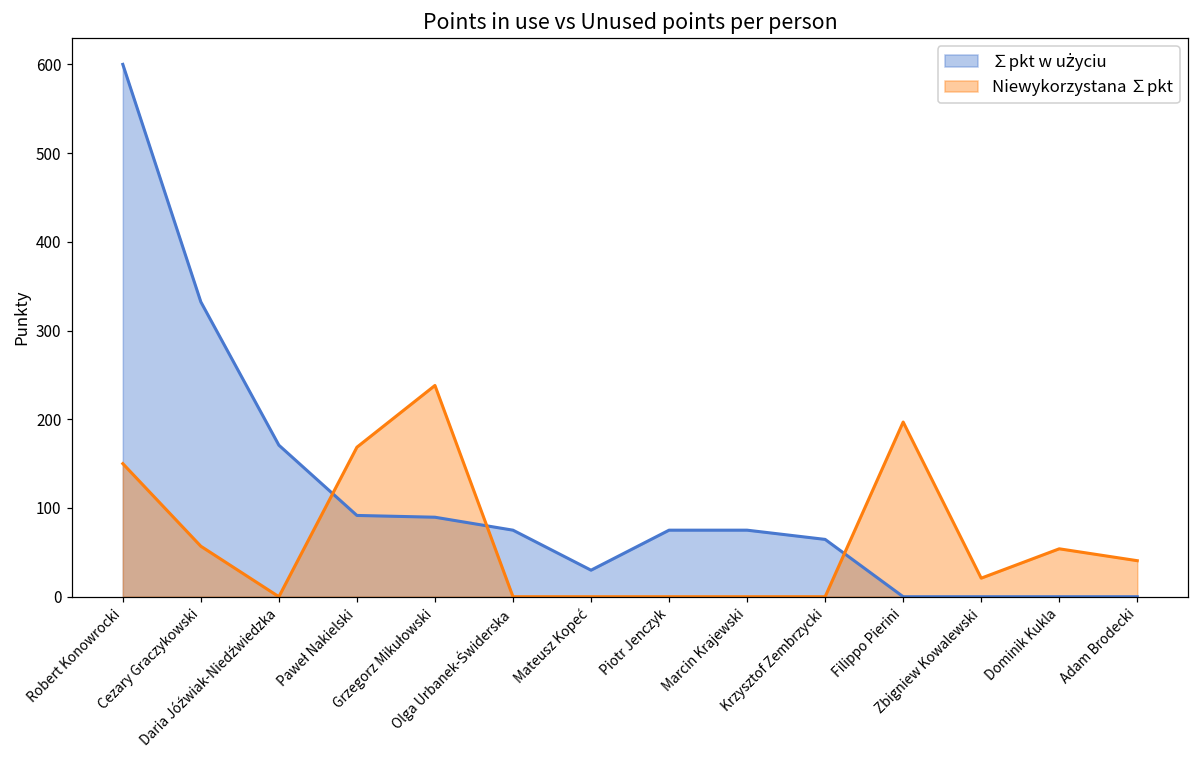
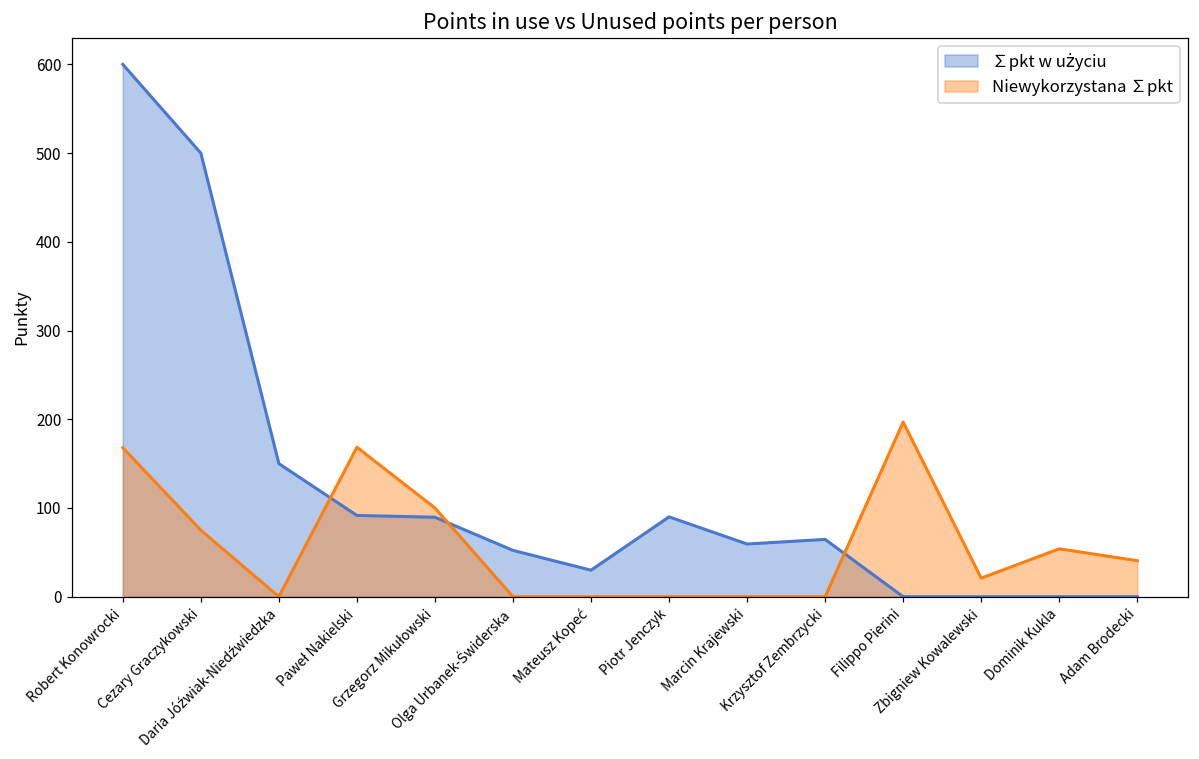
Niewykorzystana ∑pkt, Robert Konowrocki: 150 -> 170
∑pkt w użyciu, Cezary Graczykowski: 330 -> 500
Niewykorzystana ∑pkt, Cezary Graczykowski: 60 -> 80
∑pkt w użyciu, Daria Jóźwiak-Niedźwiedzka: 170 -> 150
Niewykorzystana ∑pkt, Grzegorz Mikułowski: 240 -> 100
∑pkt w użyciu, Olga Urbanek-Świderska: 80 -> 50
∑pkt w użyciu, Piotr Jenczyk: 80 -> 90
∑pkt w użyciu, Marcin Krajewski: 80 -> 60
